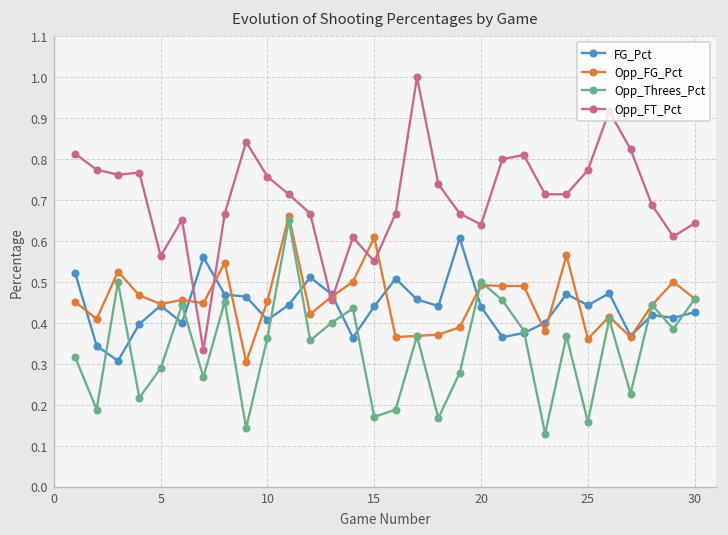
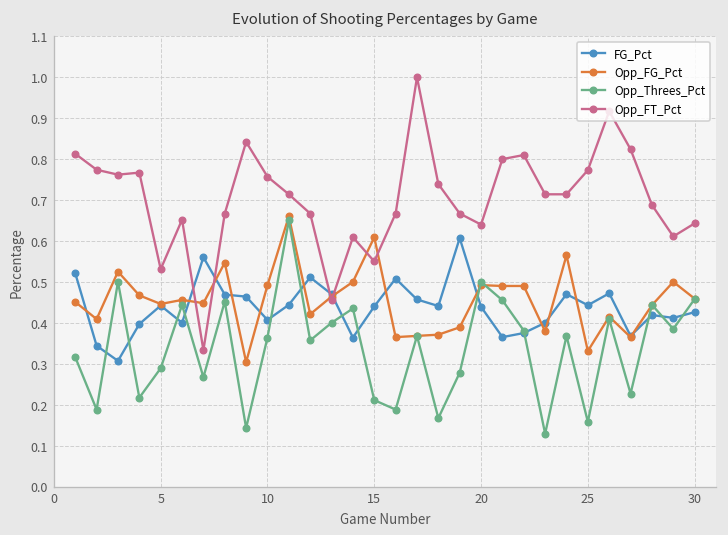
Opp_FT_Pct, 5: 0.56 -> 0.53
Opp_FG_Pct, 10: 0.45 -> 0.49
Opp_Threes_Pct, 15: 0.17 -> 0.21
Opp_FG_Pct, 25: 0.36 -> 0.33
